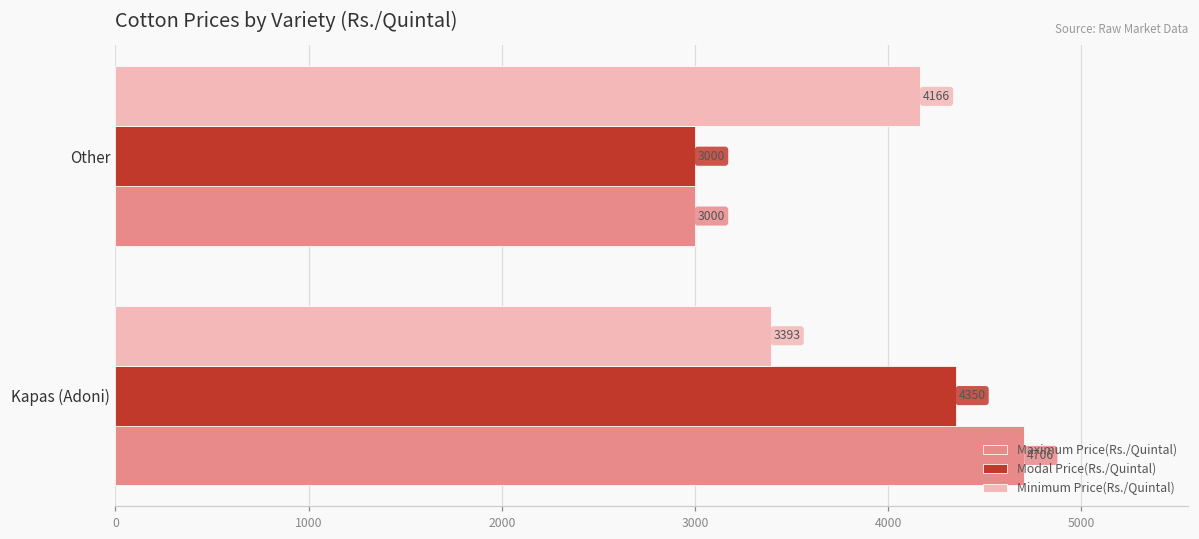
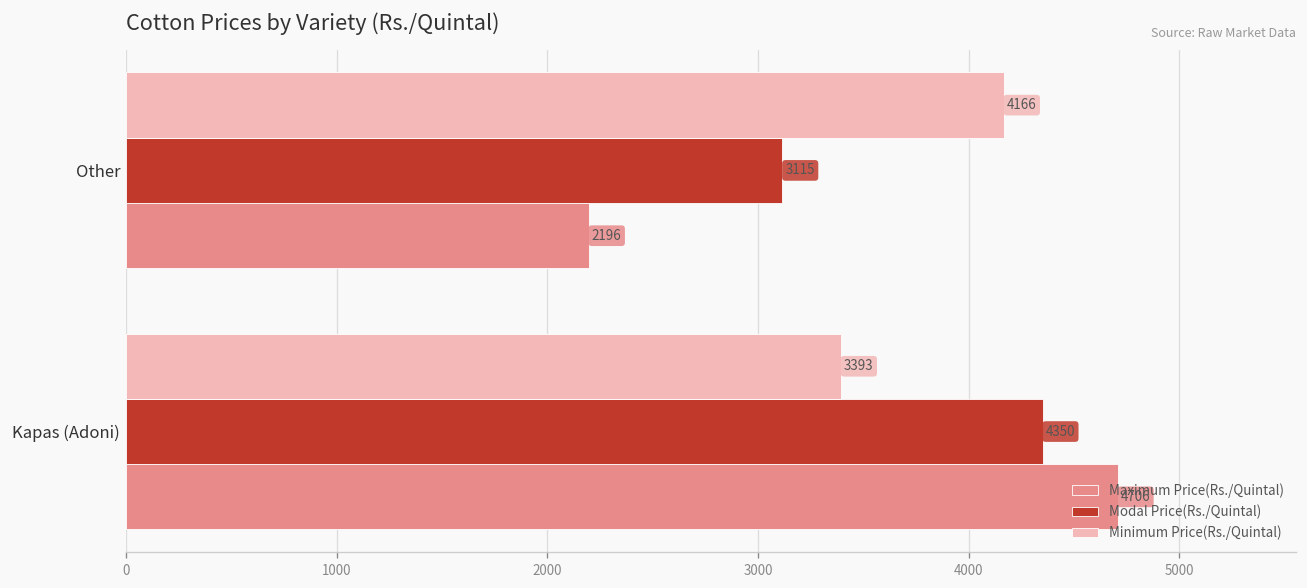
Modal Price(Rs./Quintal), Other: 3000 -> 3115
Maximum Price(Rs./Quintal), Other: 3000 -> 2196
